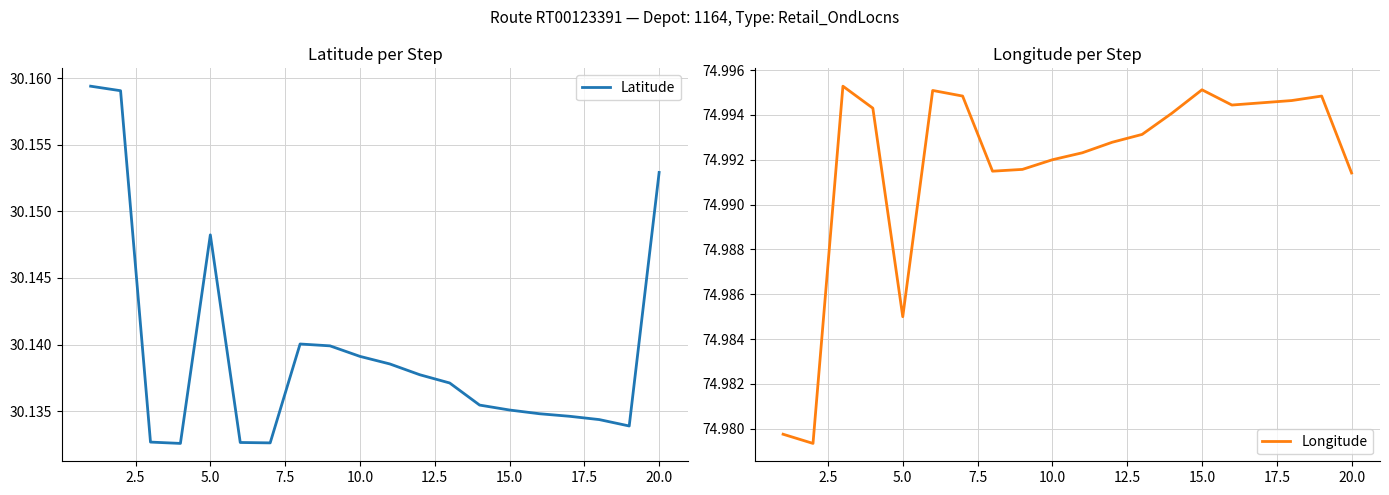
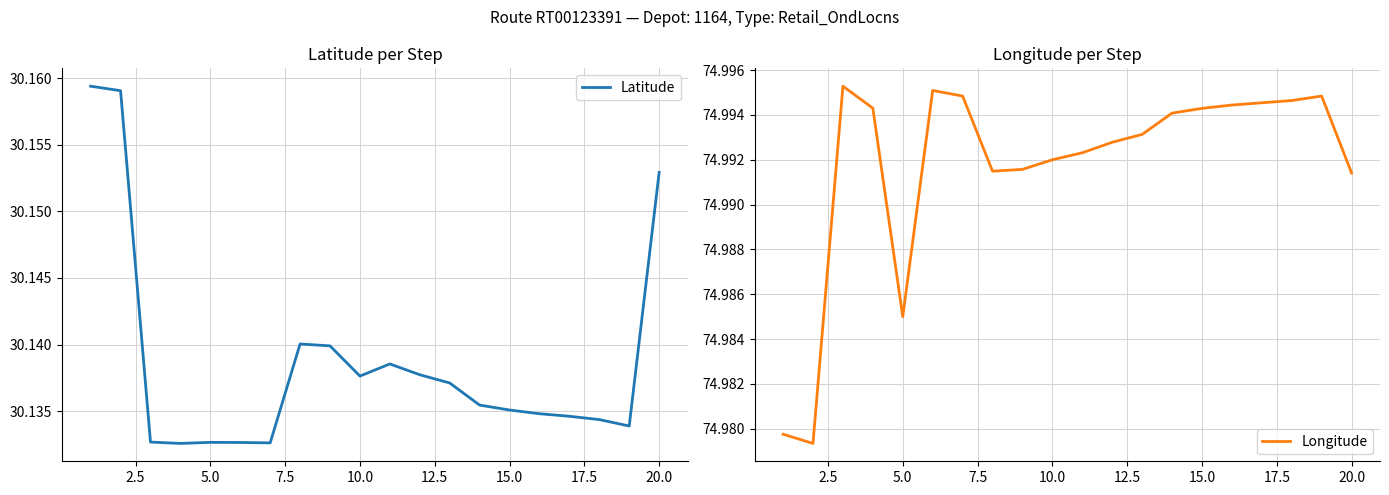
Latitude per Step, 5.0: 30.1482 -> 30.1327
Latitude per Step, 10.0: 30.1391 -> 30.1376
Longitude per Step, 15.0: 74.9951 -> 74.9943
